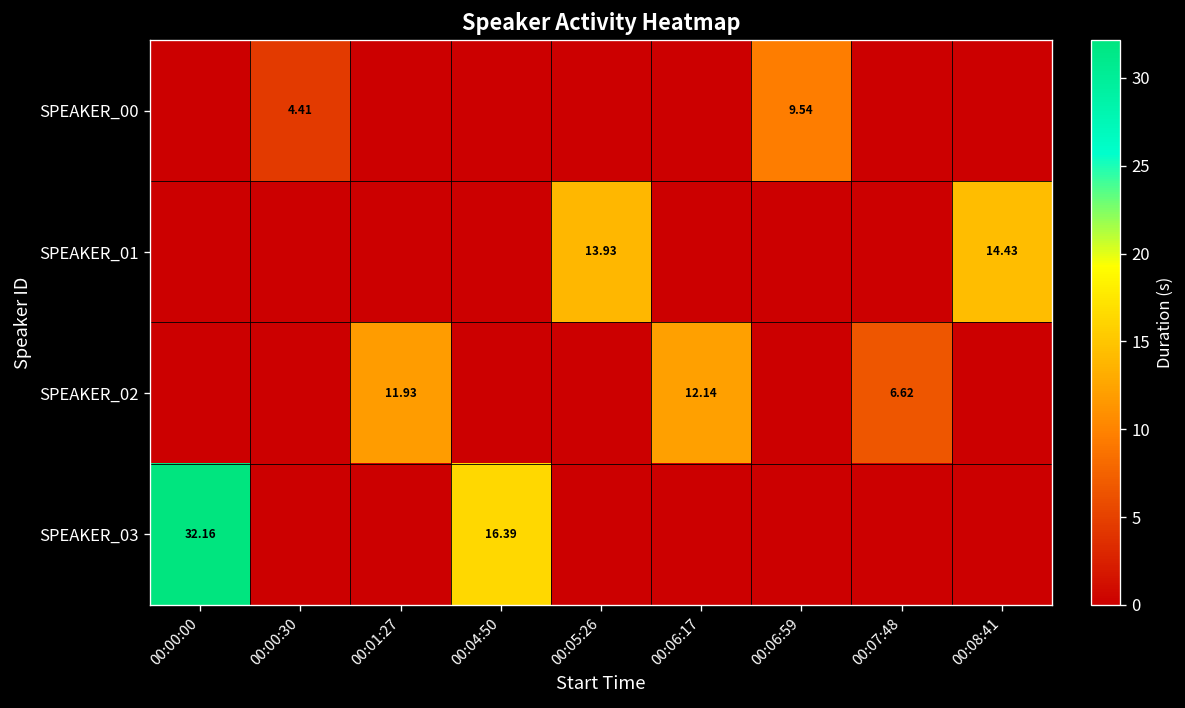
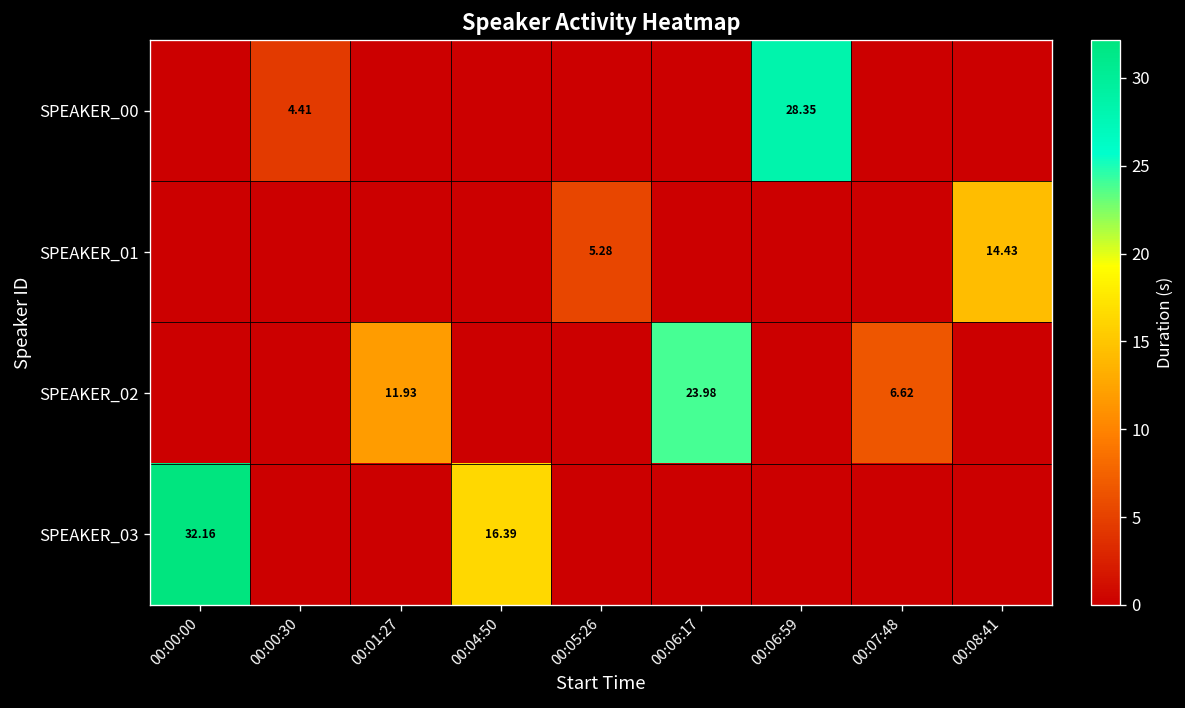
SPEAKER_00, 00:06:59: 9.54 -> 28.35
SPEAKER_01, 00:05:26: 13.93 -> 5.28
SPEAKER_02, 00:06:17: 12.14 -> 23.98
